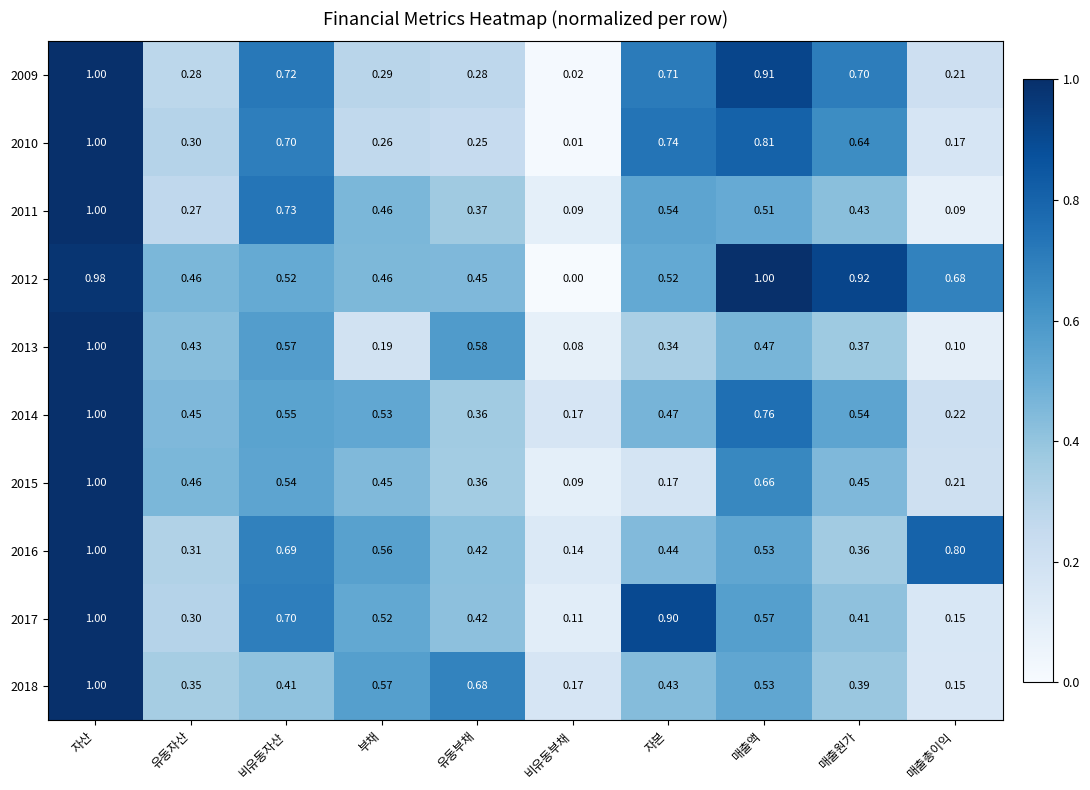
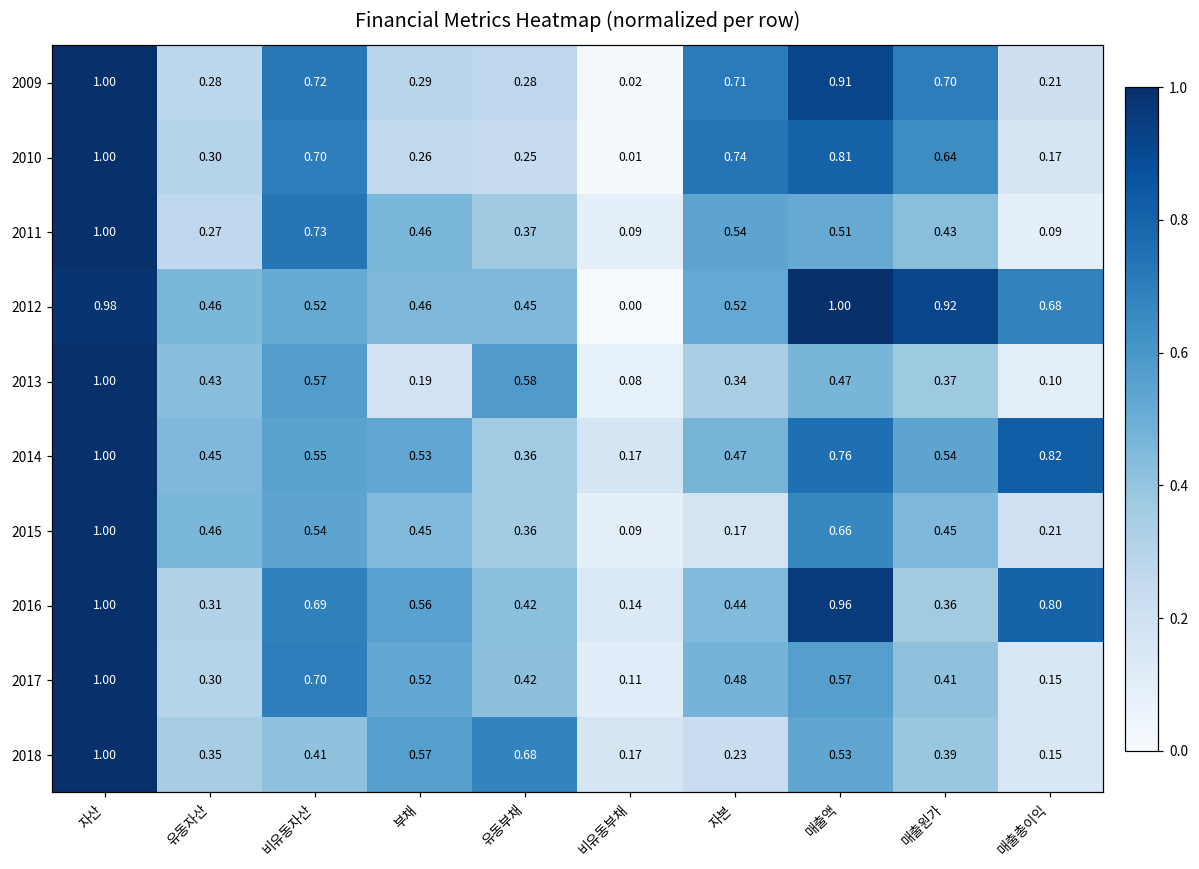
2014, 매출총이익: 0.22 -> 0.82
2016, 매출액: 0.53 -> 0.96
2017, 자본: 0.90 -> 0.48
2018, 자본: 0.43 -> 0.23
